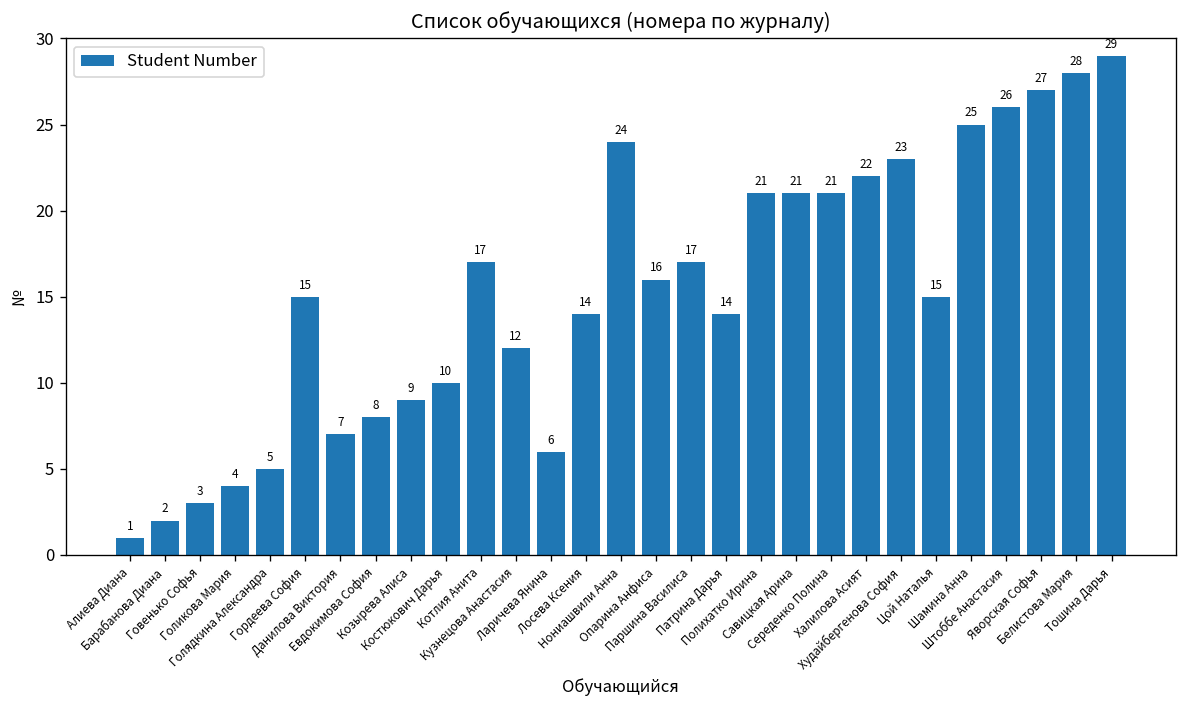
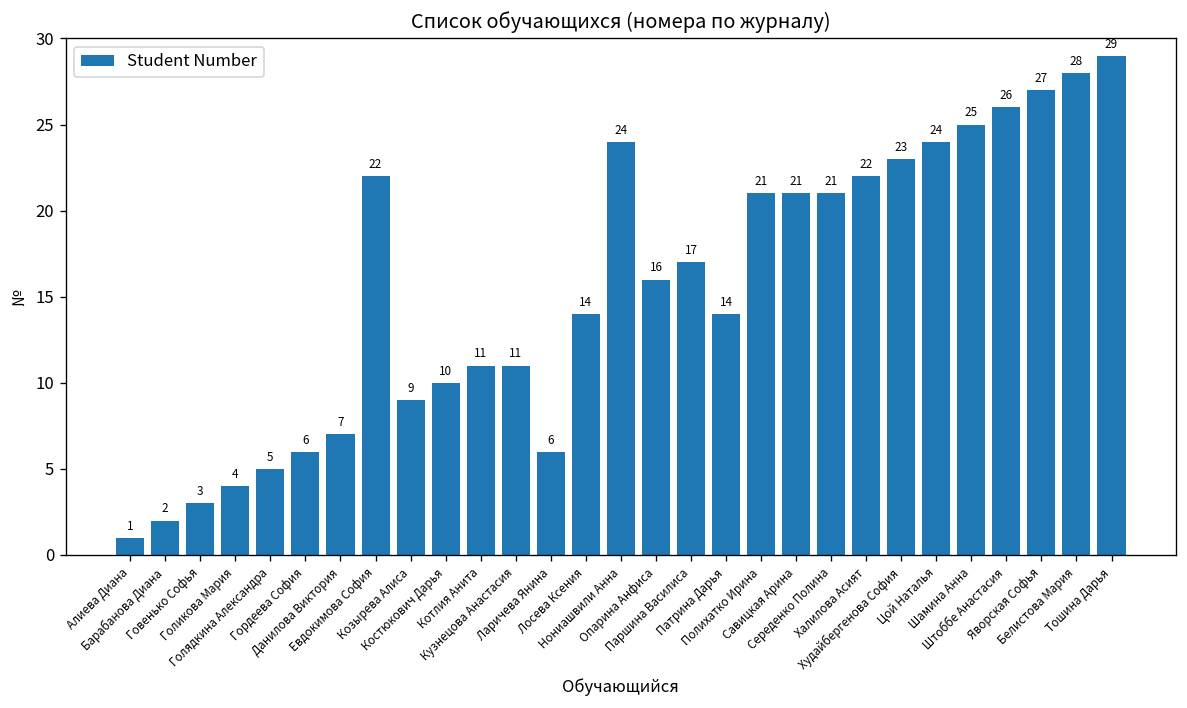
Гордеева София: 15 -> 6
Евдокимова София: 8 -> 22
Котлия Анита: 17 -> 11
Кузнецова Анастасия: 12 -> 11
Цой Наталья: 15 -> 24
